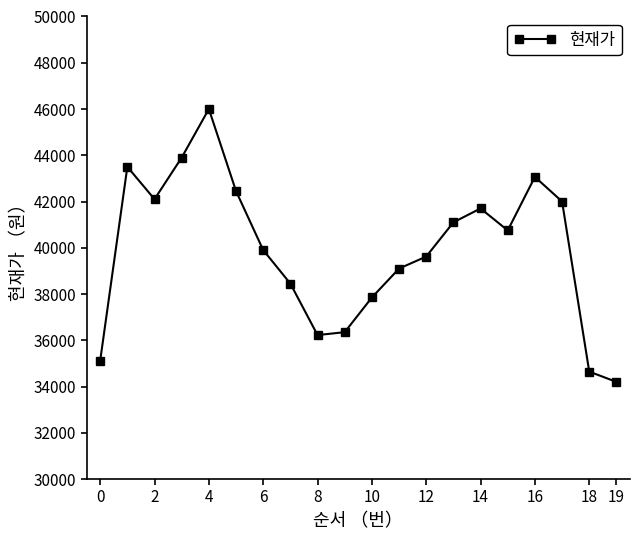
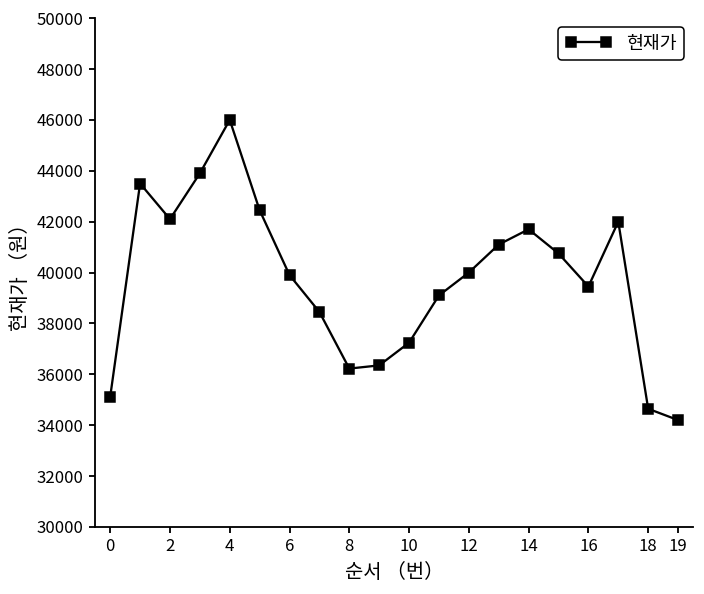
10: 37900 -> 37200
12: 39600 -> 40000
16: 43100 -> 39500
